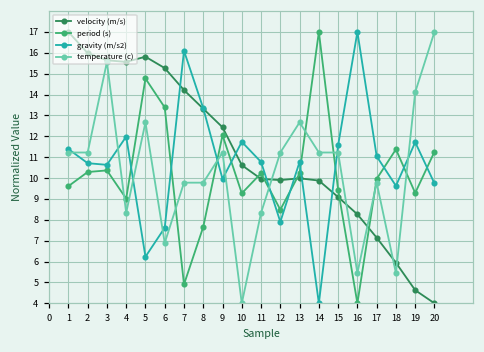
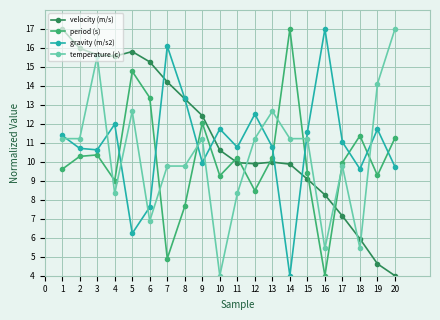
gravity (m/s2), 12: 7.9 -> 12.5
